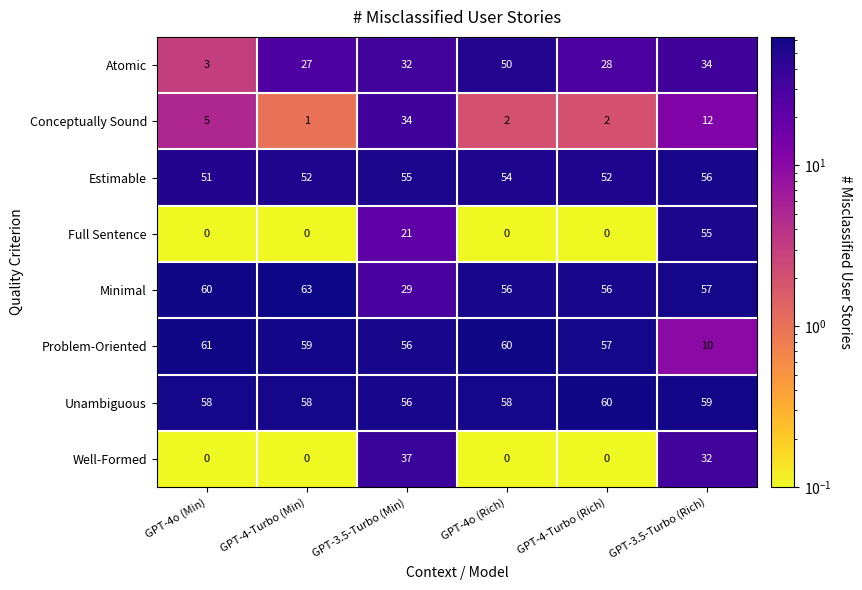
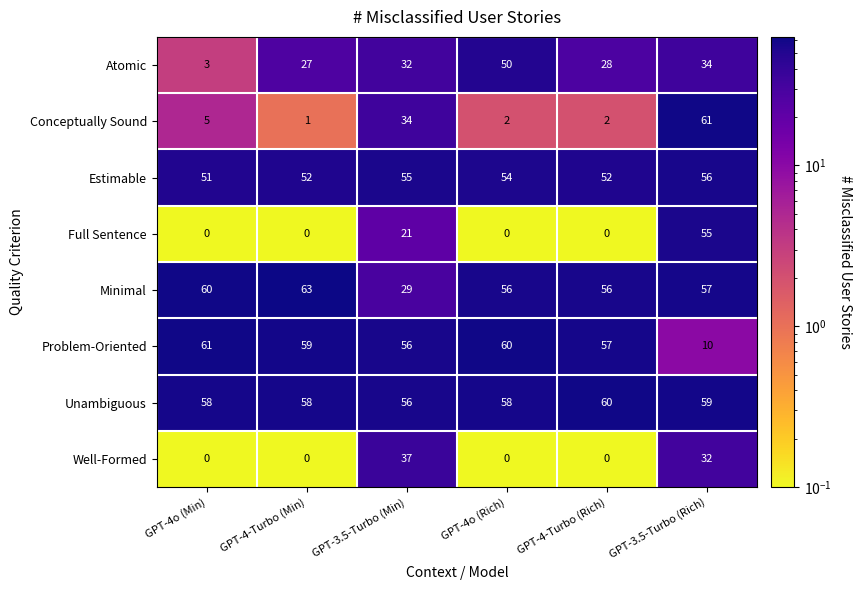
Conceptually Sound, GPT-3.5-Turbo (Rich): 12 -> 61
